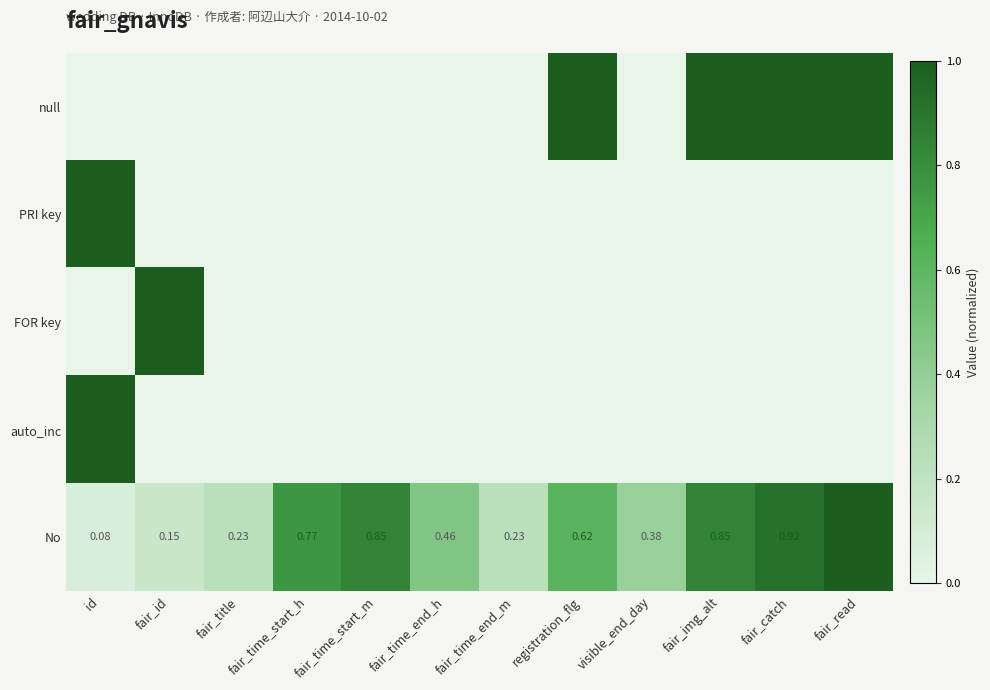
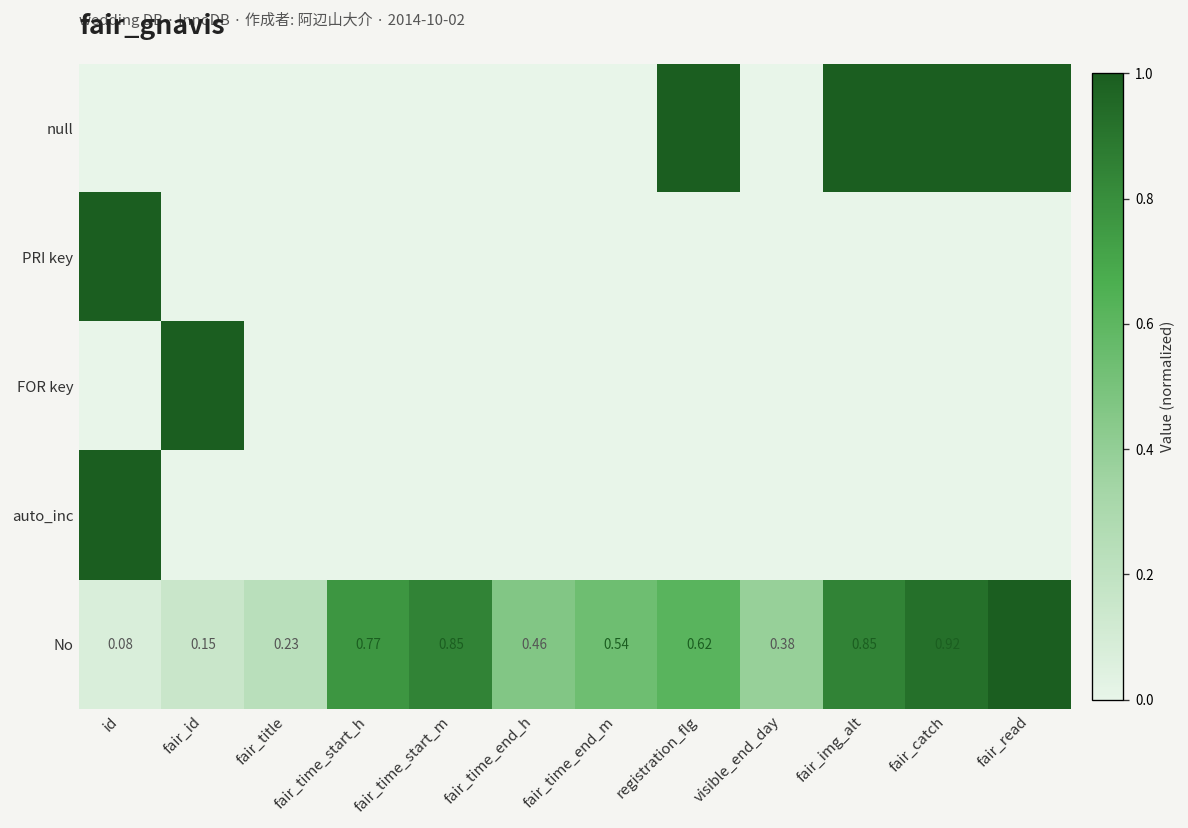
No, fair_time_end_m: 0.23 -> 0.54
